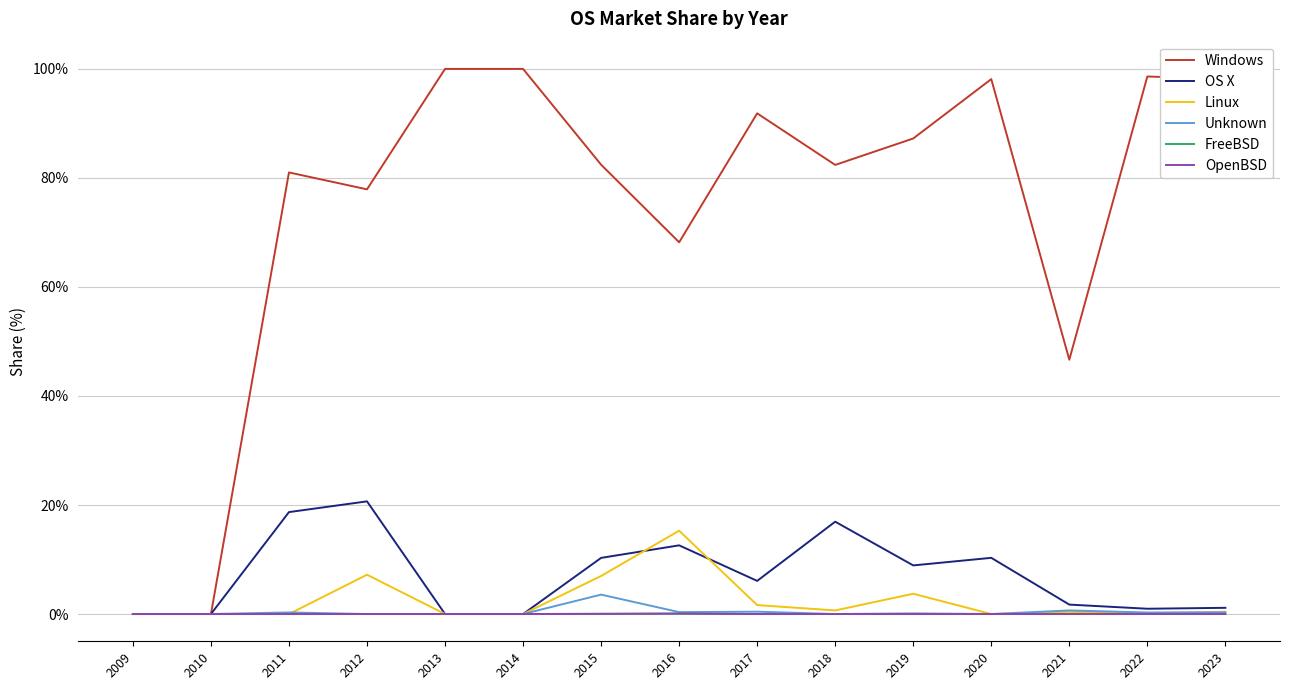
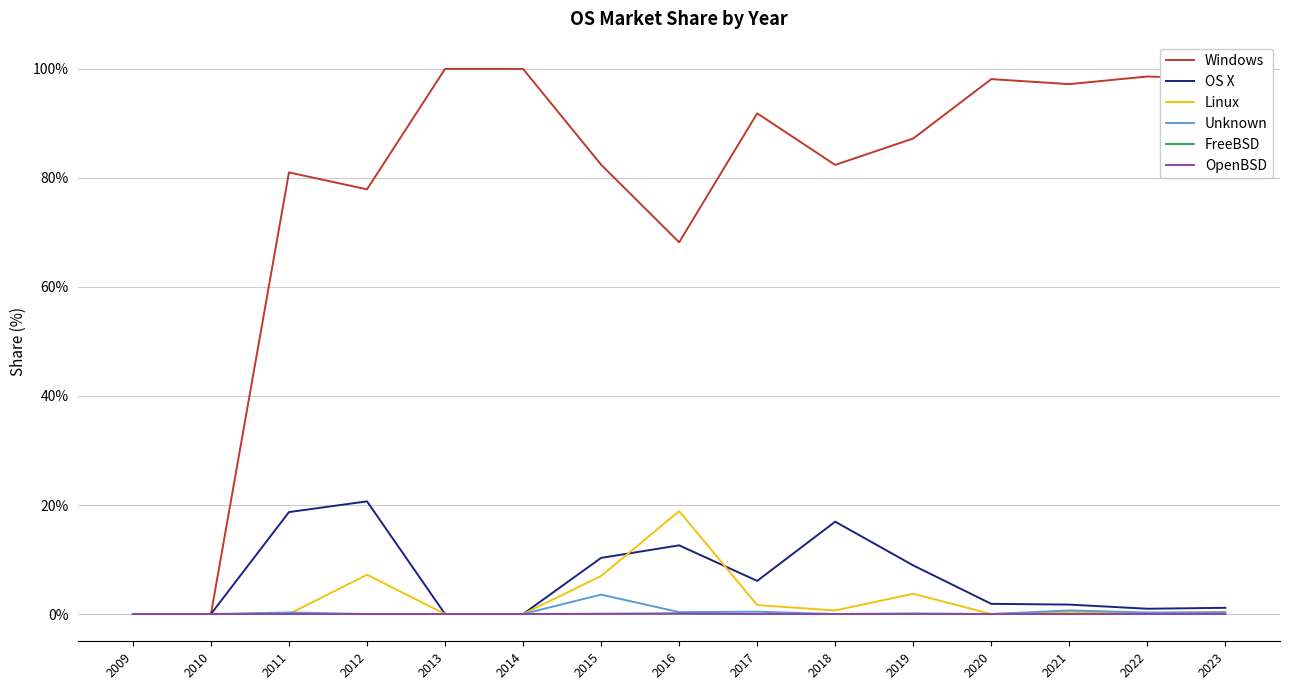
Linux, 2016: 15% -> 19%
OS X, 2020: 10% -> 2%
Windows, 2021: 47% -> 97%
